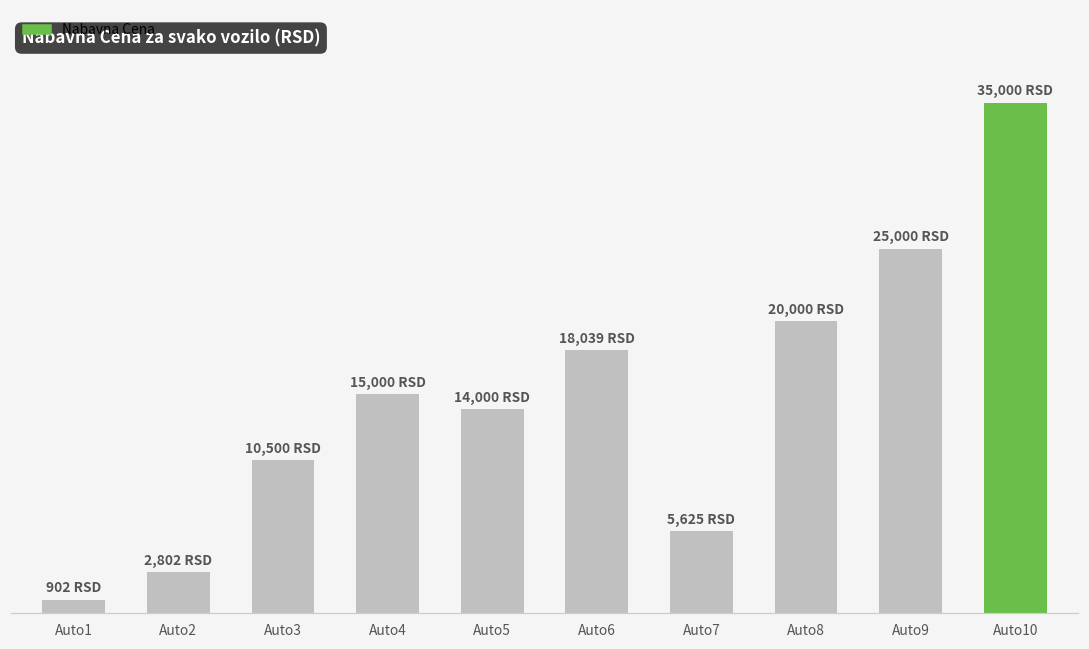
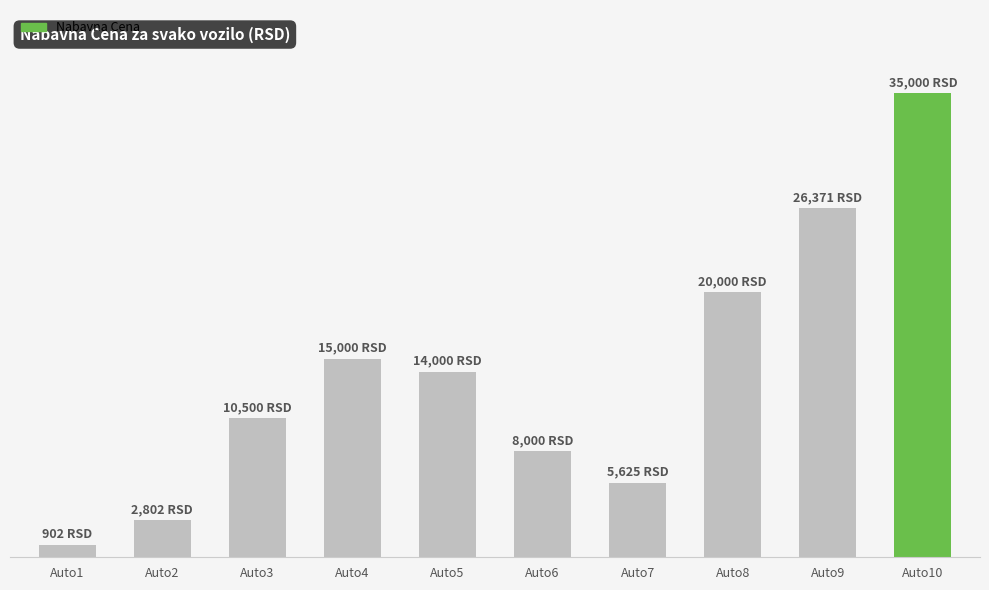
Auto6: 18,039 -> 8,000
Auto9: 25,000 -> 26,371
